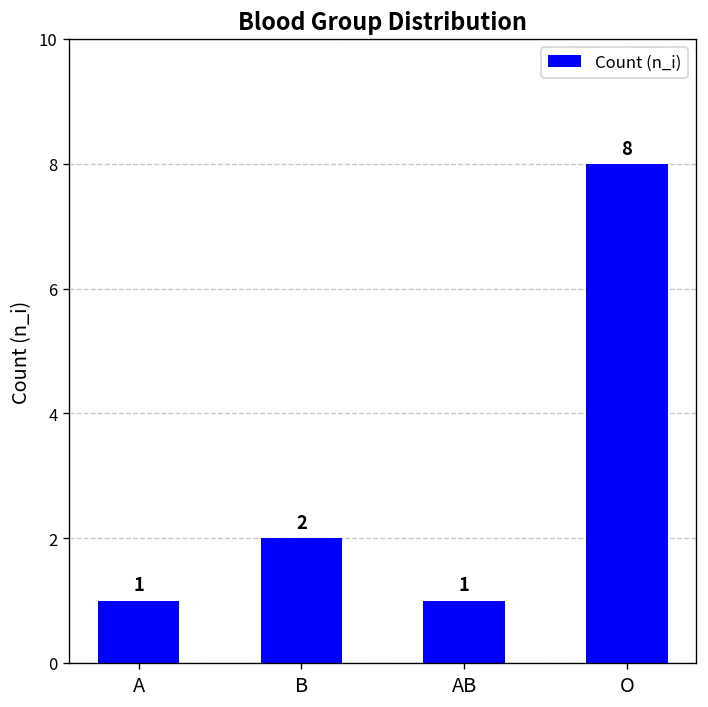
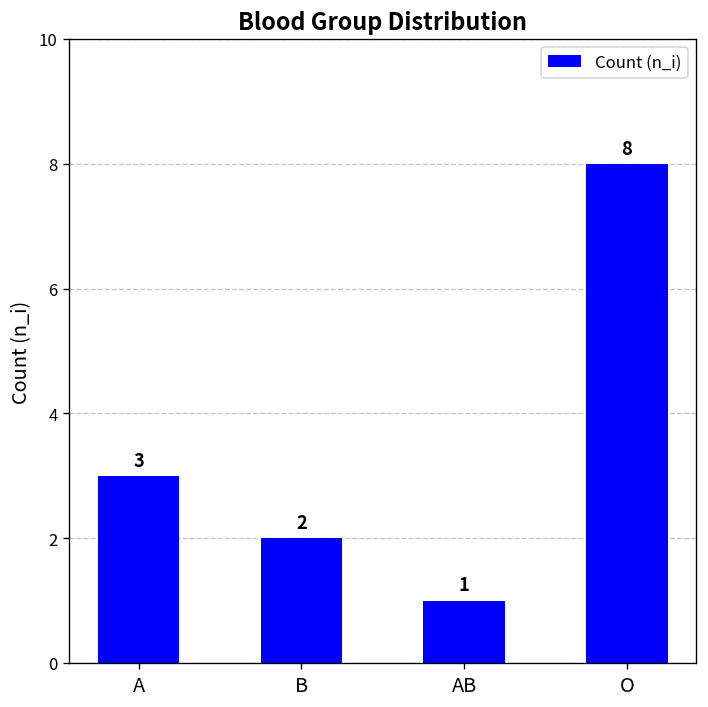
A: 1 -> 3
